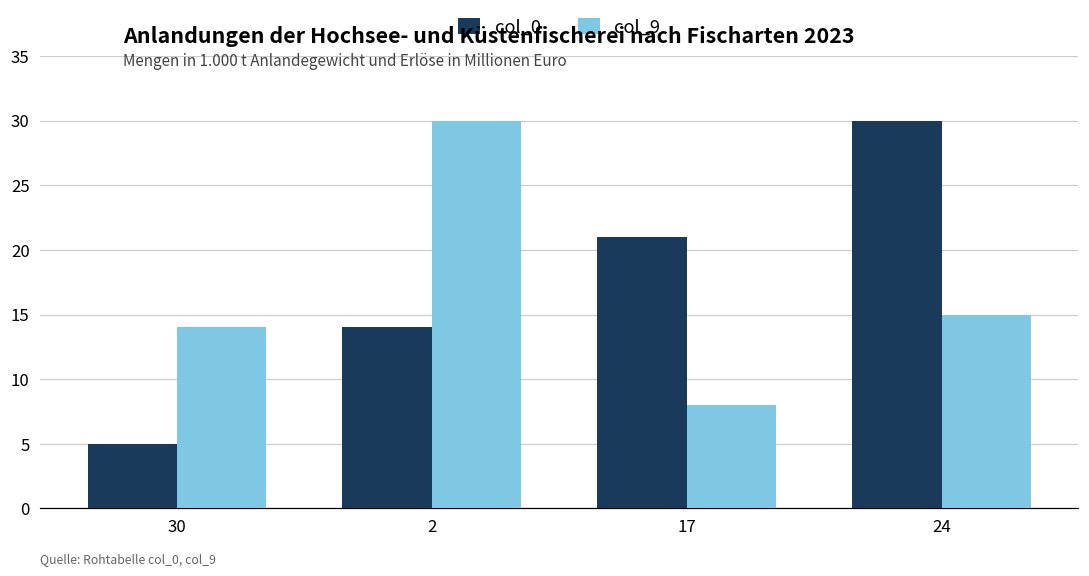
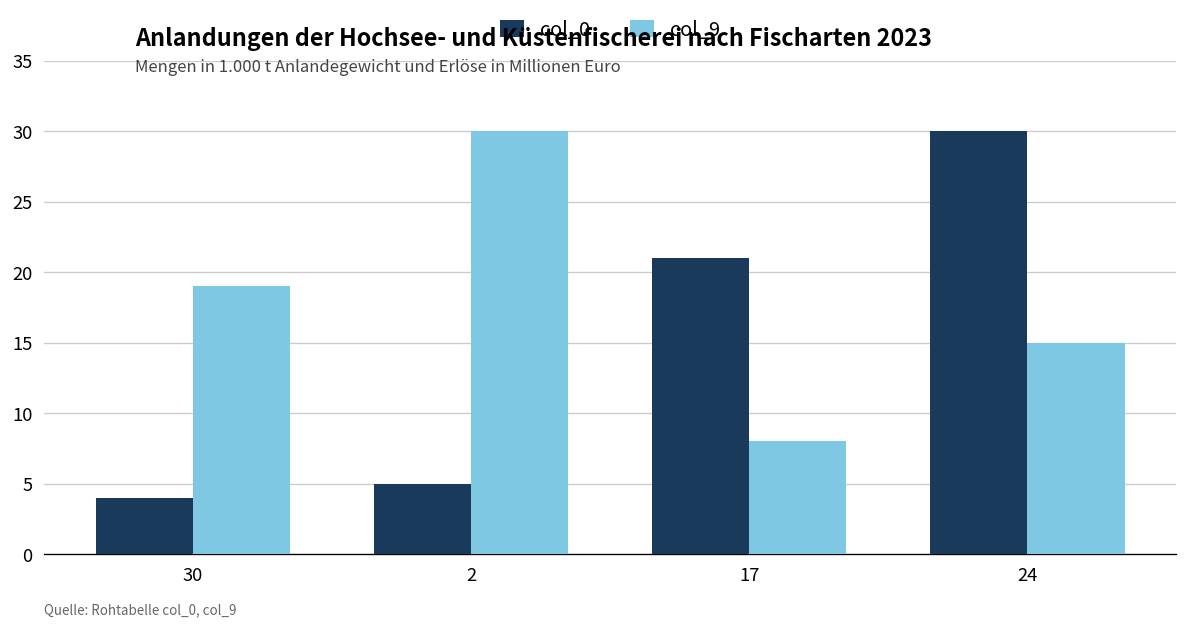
col_0, 30: 5 -> 4
col_9, 30: 14 -> 19
col_0, 2: 14 -> 5
